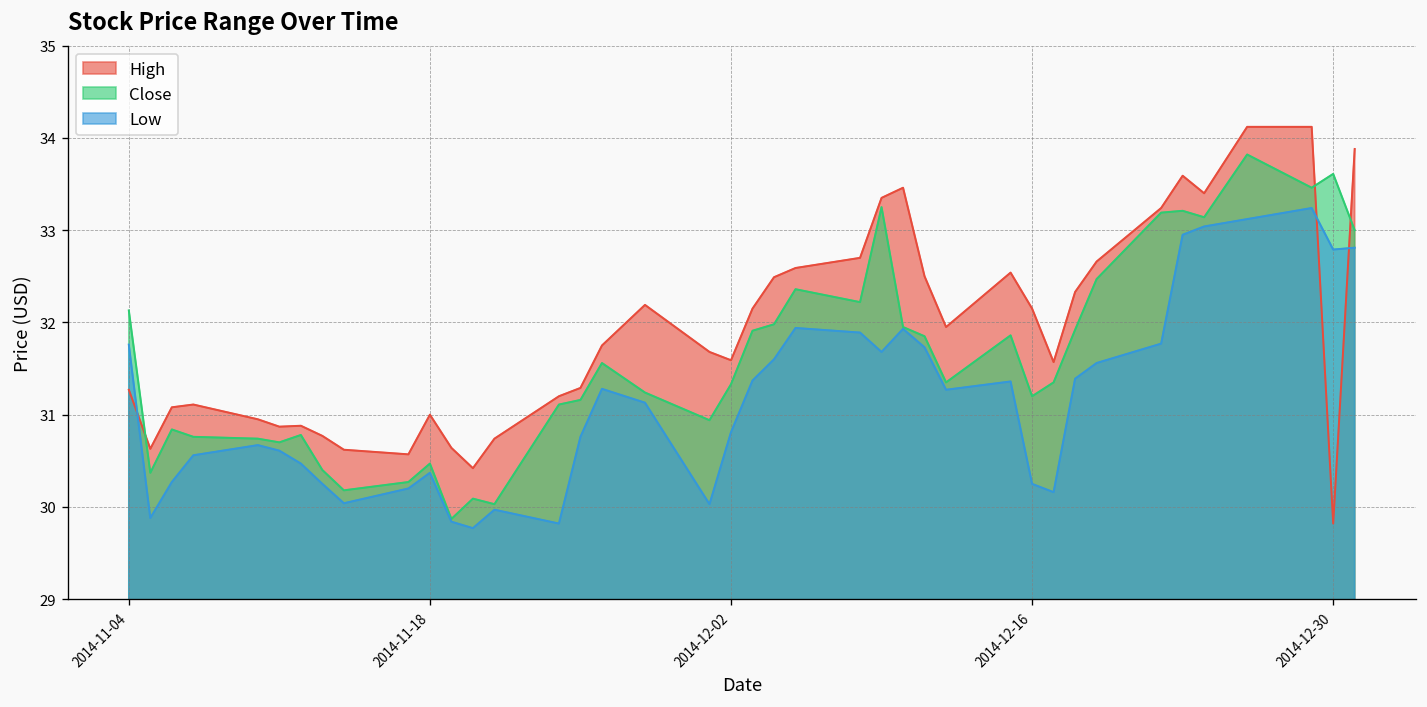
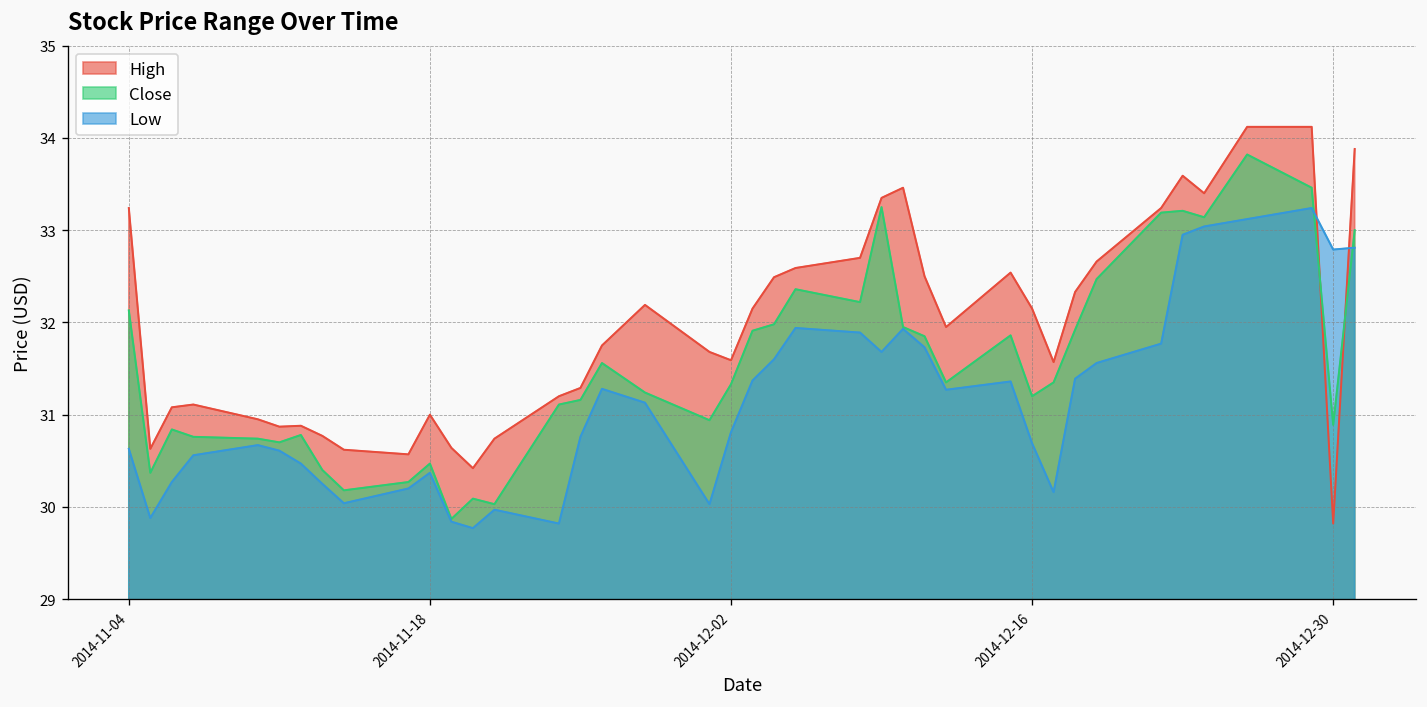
High, 2014-11-04: 31.3 -> 33.2
Low, 2014-11-04: 31.8 -> 30.6
Low, 2014-12-16: 30.3 -> 30.7
Close, 2014-12-30: 33.6 -> 30.9
